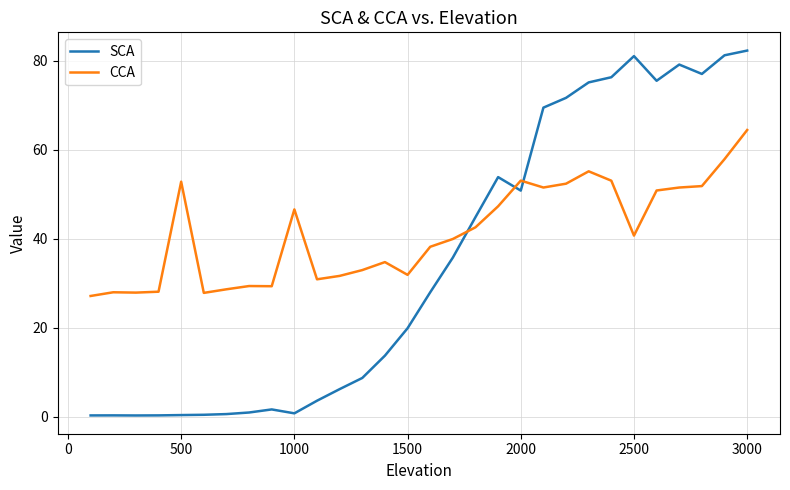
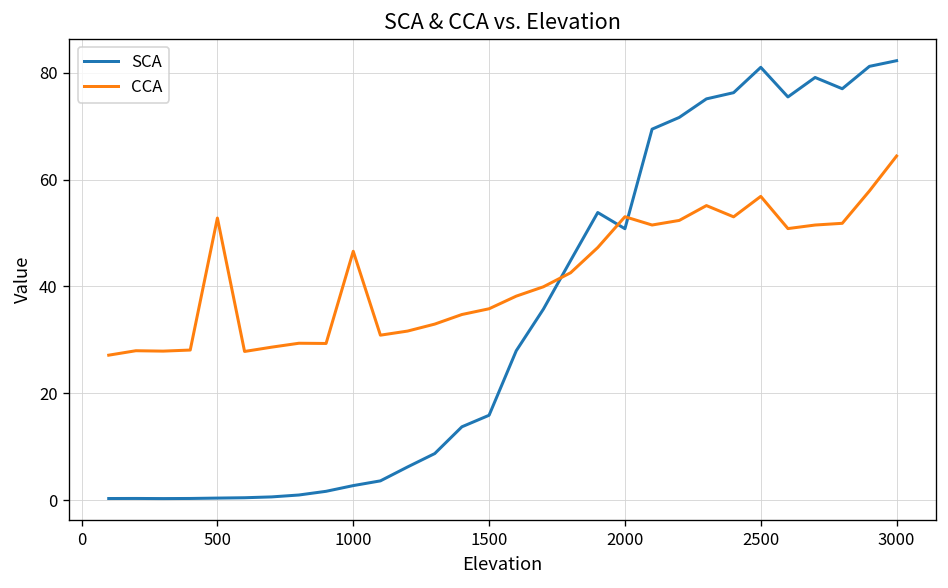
SCA, 1000: 1 -> 3
SCA, 1500: 20 -> 16
CCA, 1500: 32 -> 36
CCA, 2500: 41 -> 57
